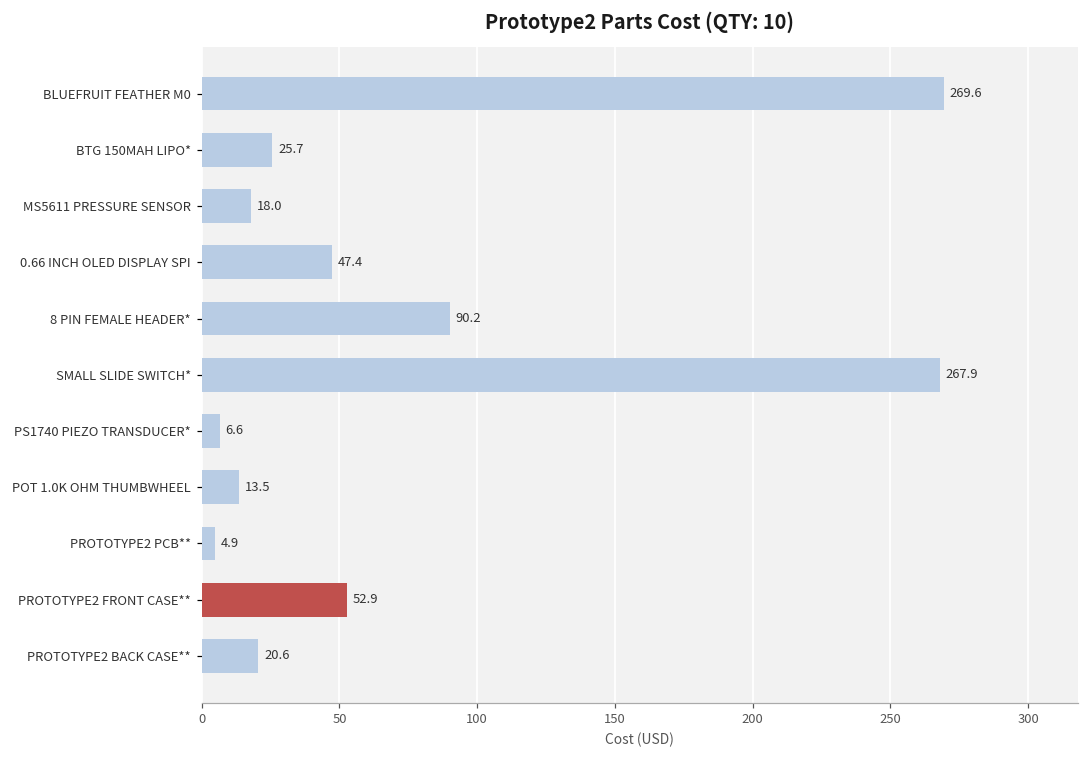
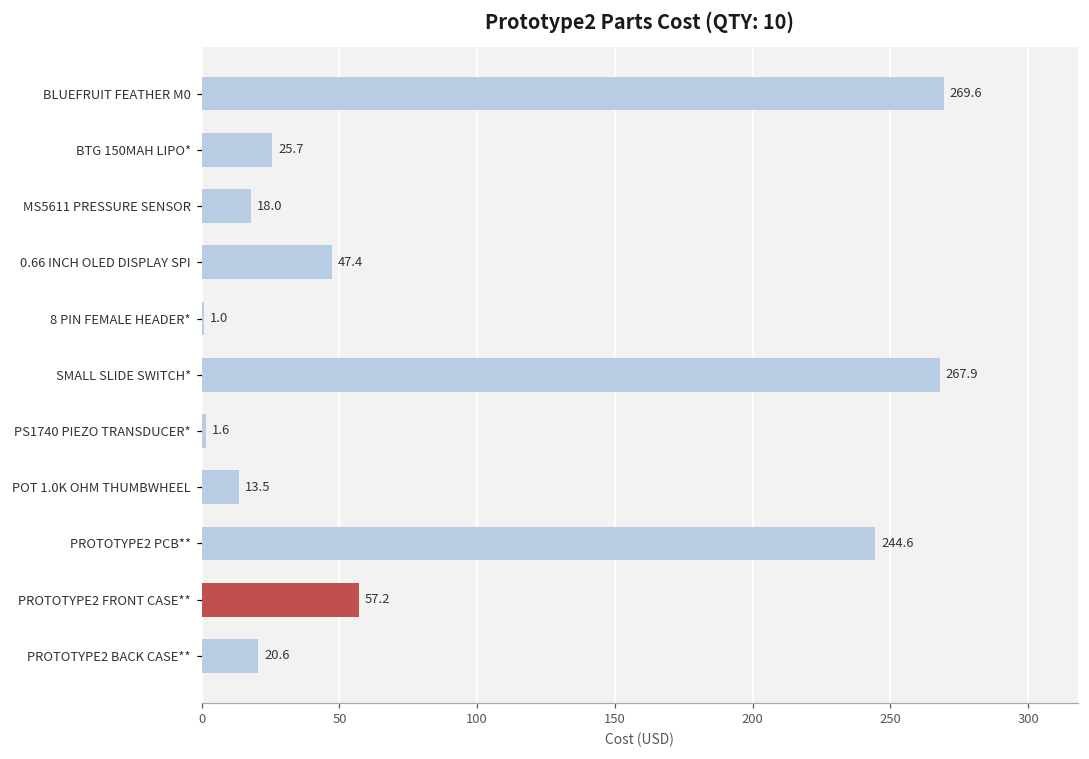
8 PIN FEMALE HEADER*: 90.2 -> 1.0
PS1740 PIEZO TRANSDUCER*: 6.6 -> 1.6
PROTOTYPE2 PCB**: 4.9 -> 244.6
PROTOTYPE2 FRONT CASE**: 52.9 -> 57.2
